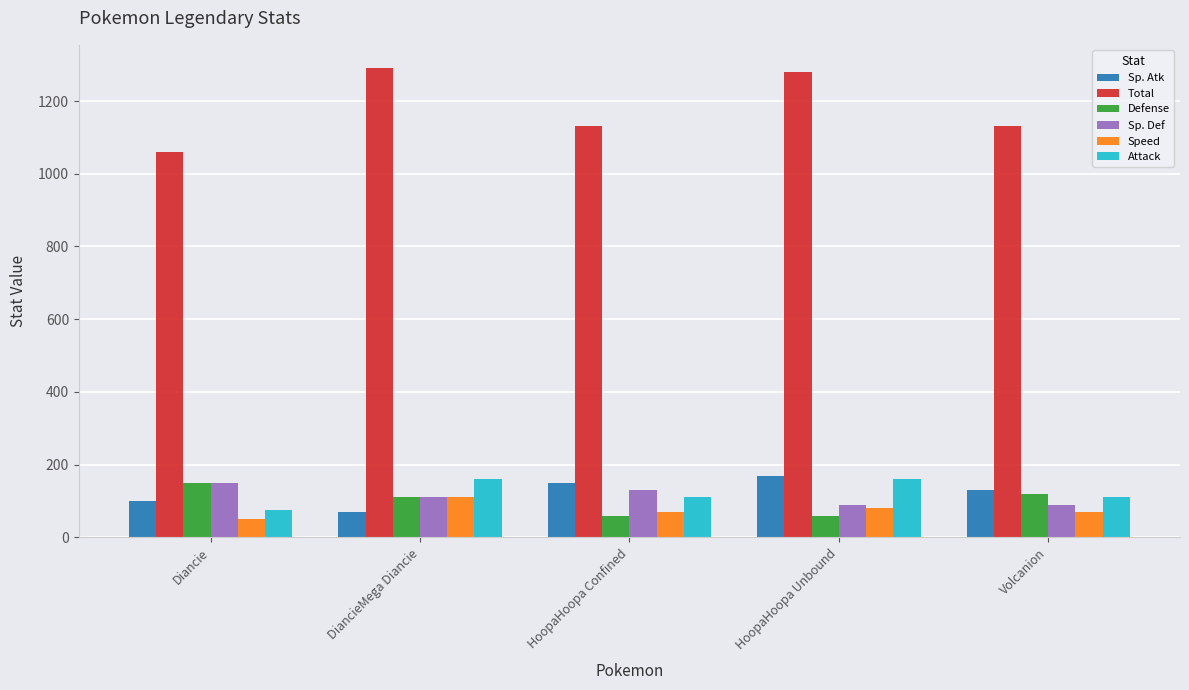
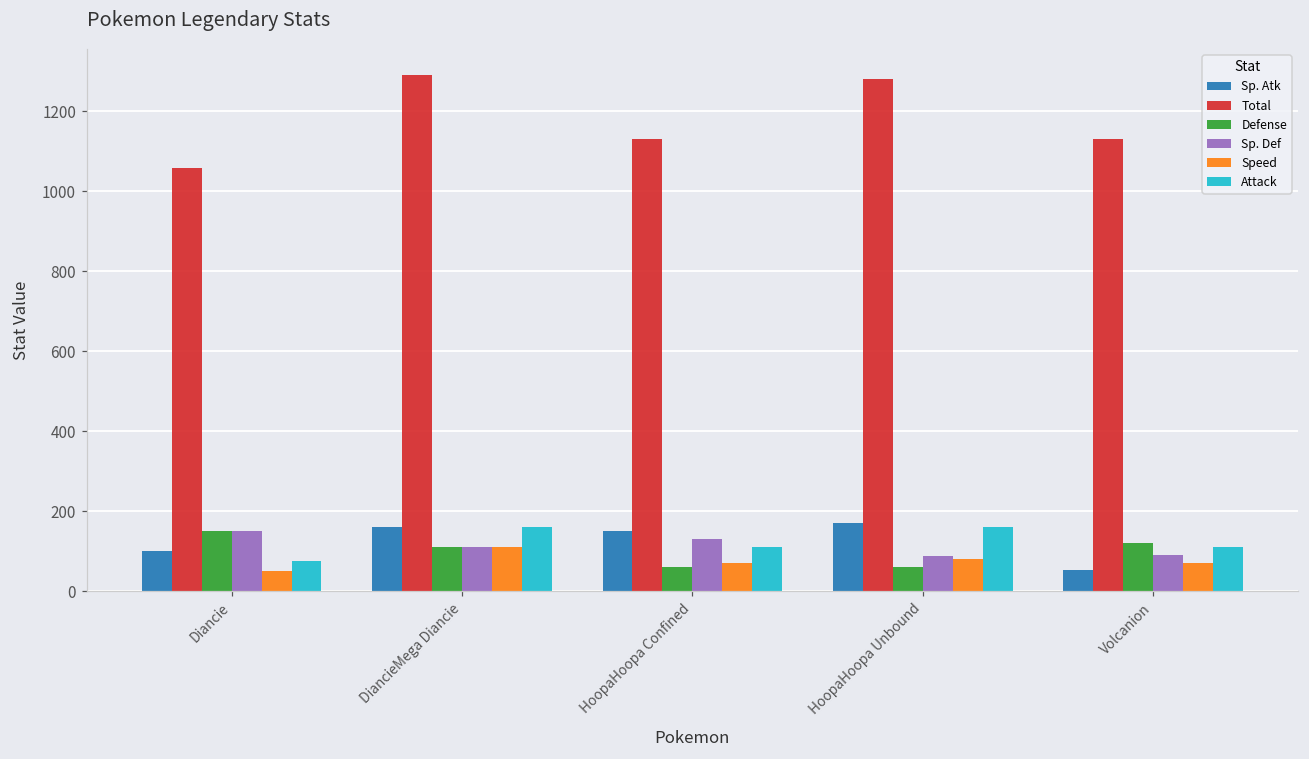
Sp. Atk, DiancieMega Diancie: 70 -> 160
Sp. Atk, Volcanion: 130 -> 50
